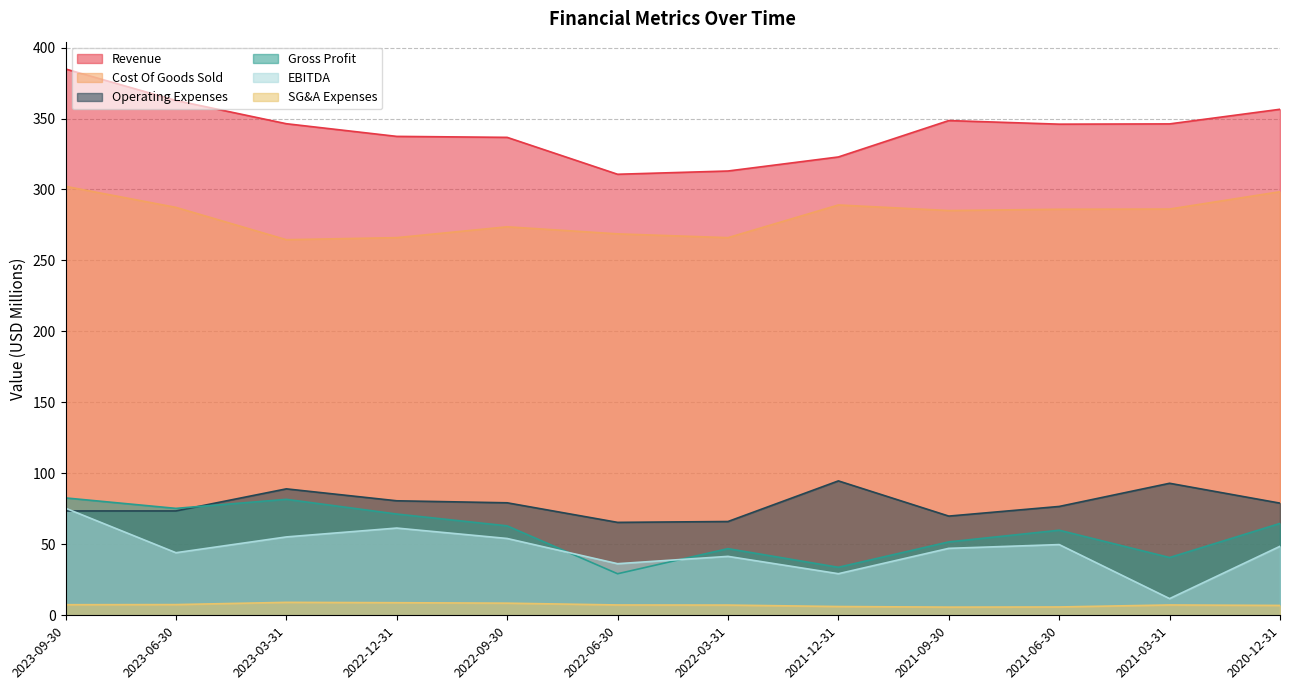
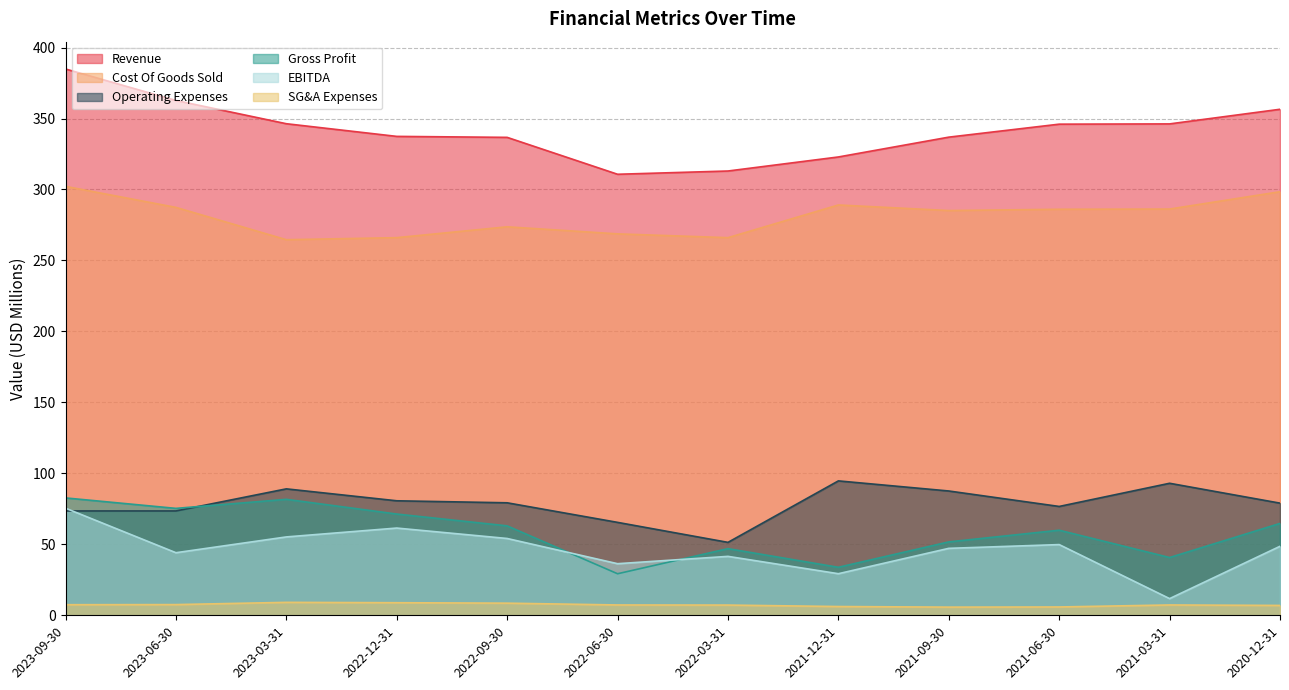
Operating Expenses, 2022-03-31: 66 -> 51
Revenue, 2021-09-30: 349 -> 337
Operating Expenses, 2021-09-30: 70 -> 88
